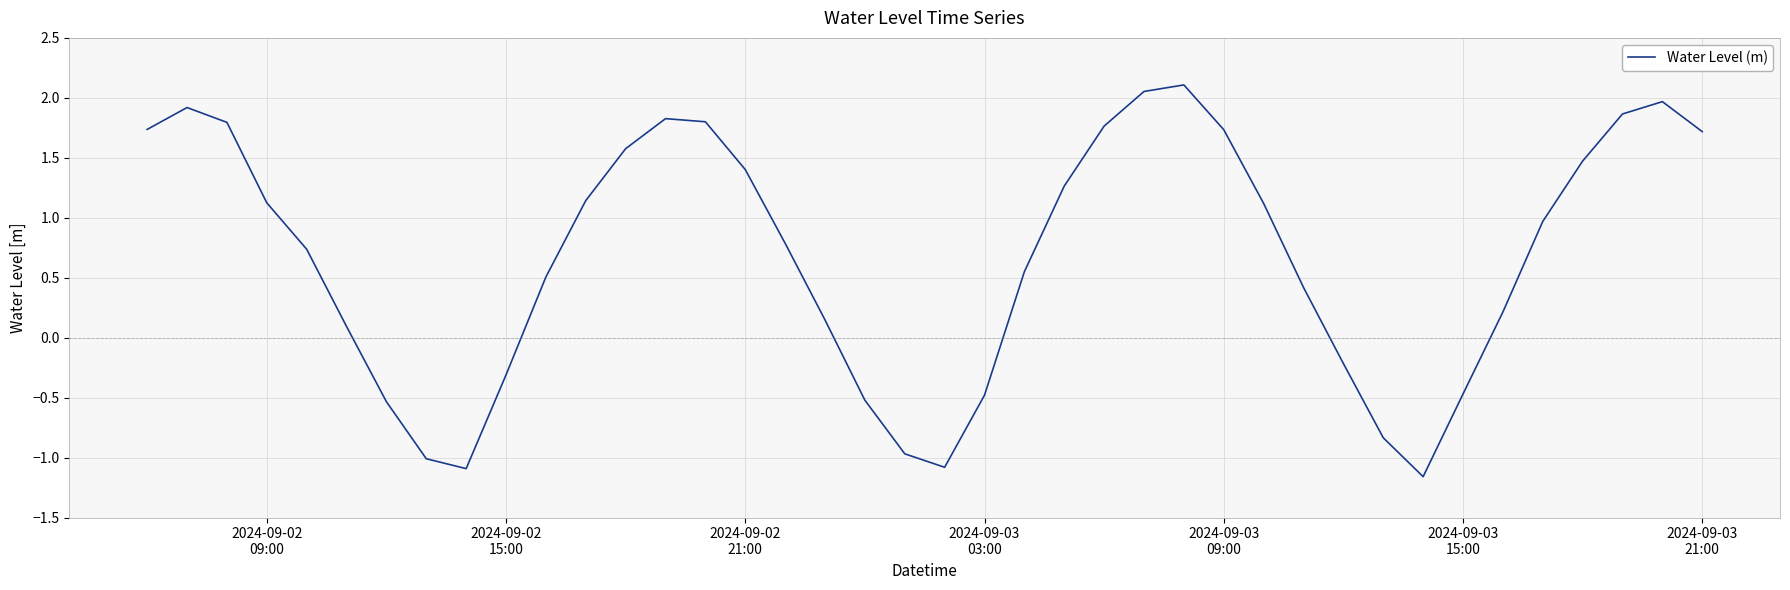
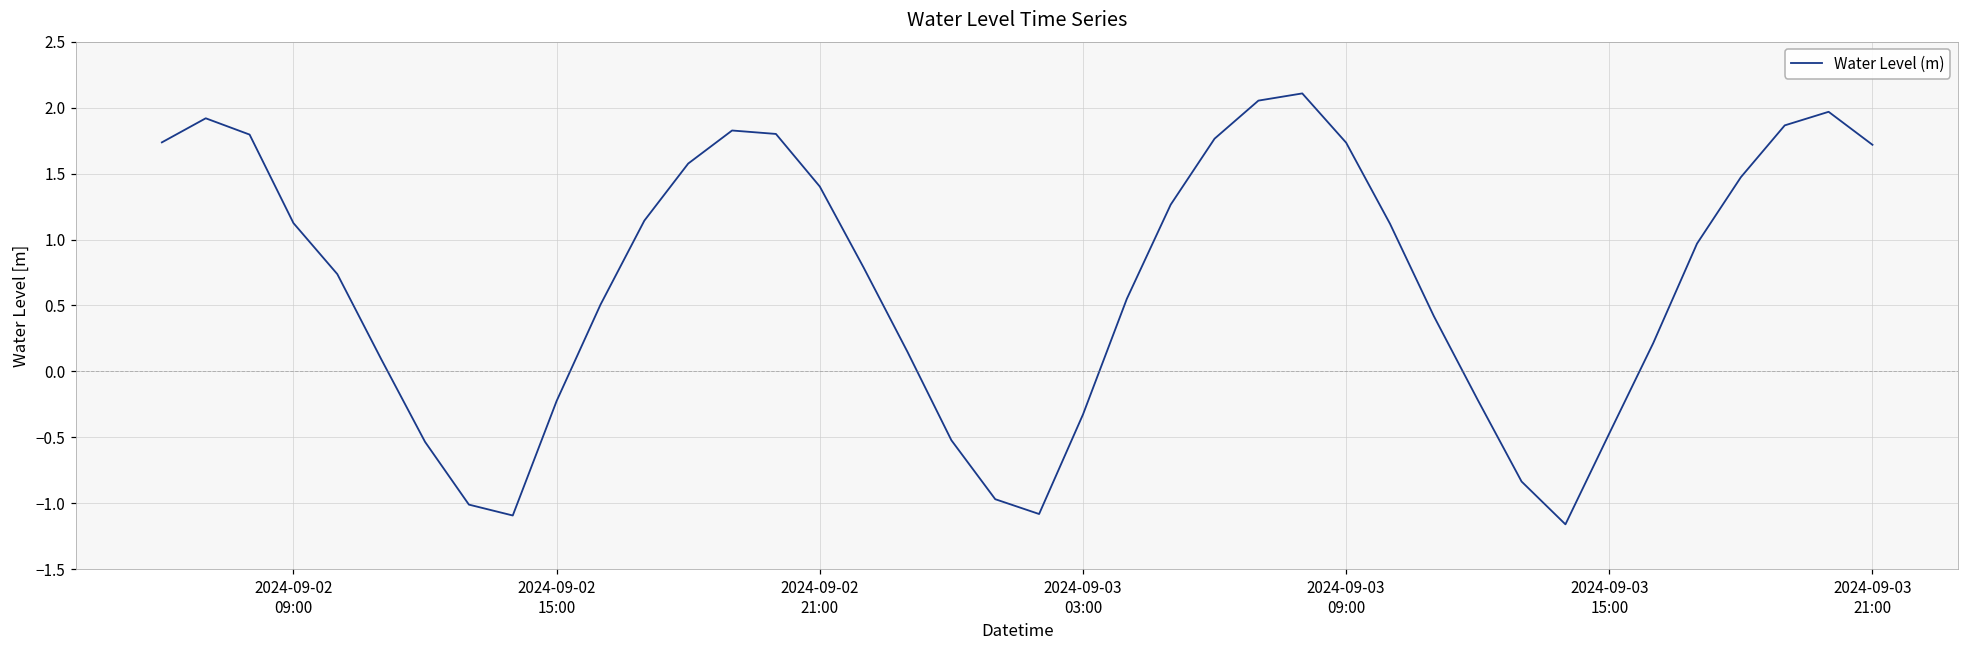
2024-09-02 15:00: -0.31 -> -0.22
2024-09-03 03:00: -0.48 -> -0.33
